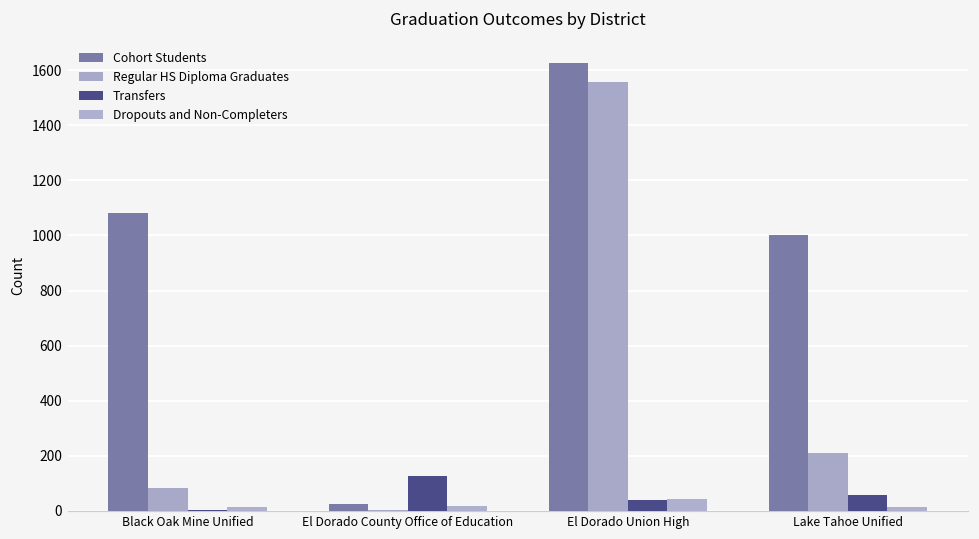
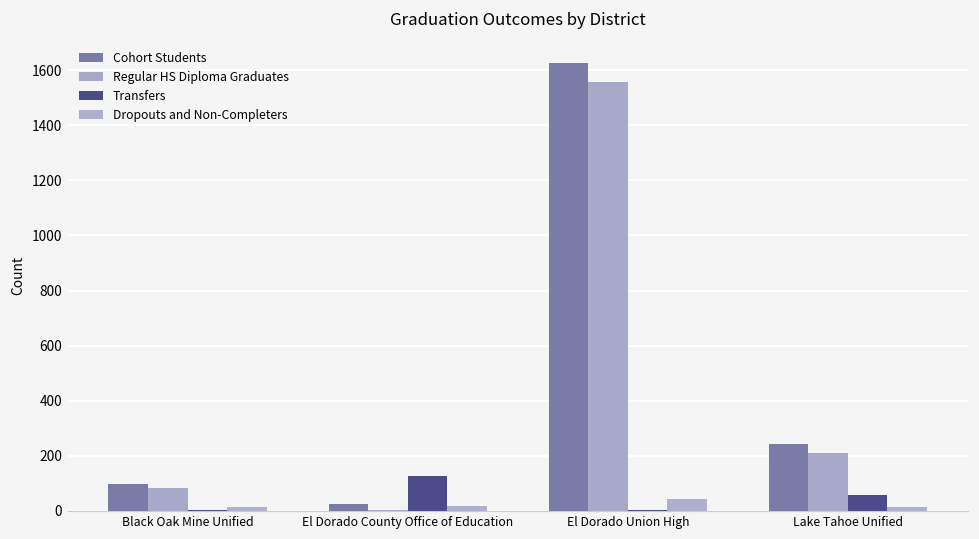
Cohort Students, Black Oak Mine Unified: 1080 -> 100
Transfers, El Dorado Union High: 40 -> 0
Cohort Students, Lake Tahoe Unified: 1000 -> 240
